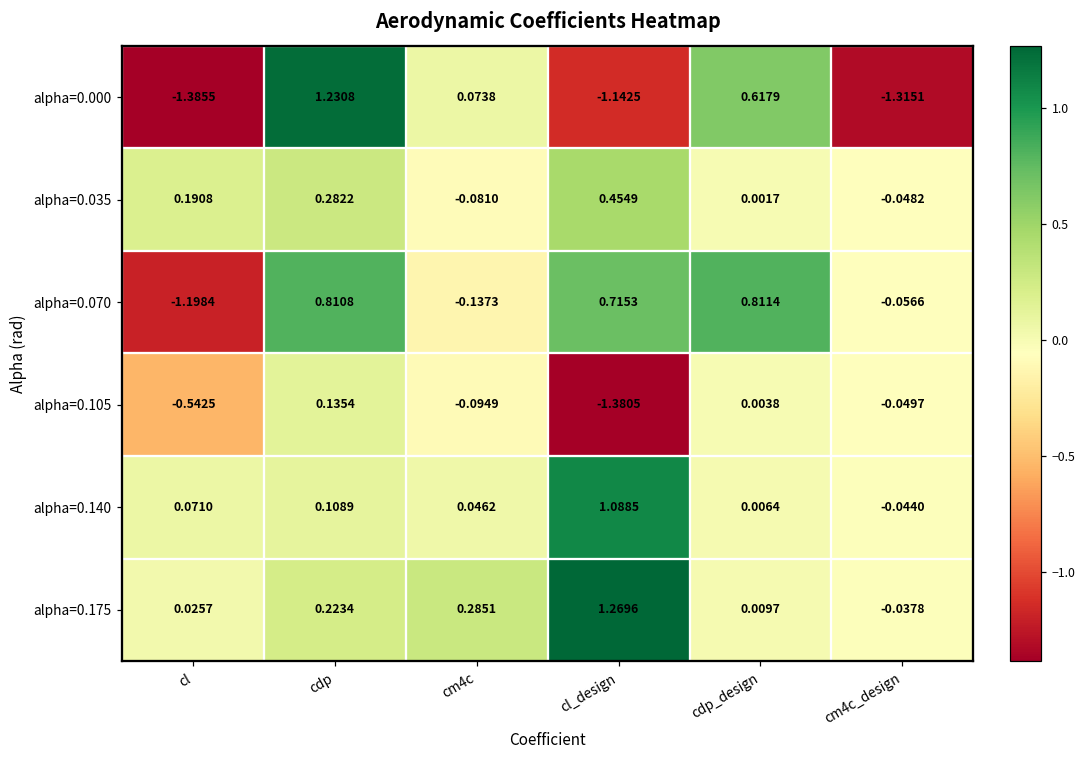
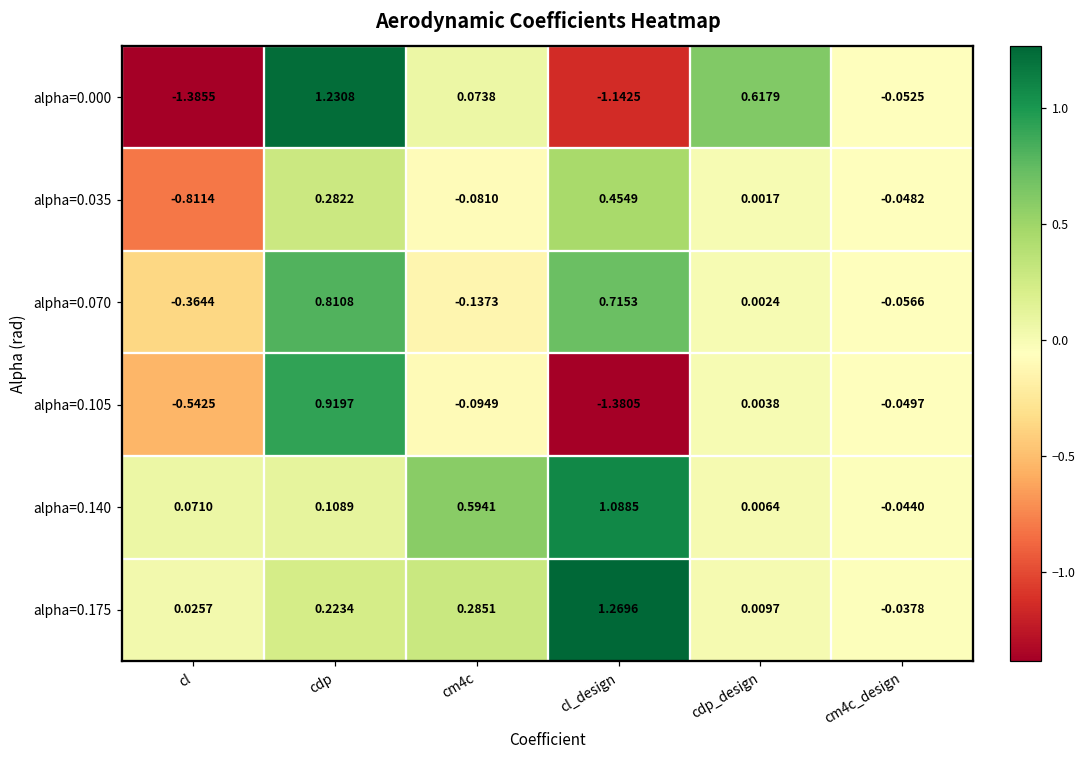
alpha=0.000, cm4c_design: -1.3151 -> -0.0525
alpha=0.035, cl: 0.1908 -> -0.8114
alpha=0.070, cl: -1.1984 -> -0.3644
alpha=0.070, cdp_design: 0.8114 -> 0.0024
alpha=0.105, cdp: 0.1354 -> 0.9197
alpha=0.140, cm4c: 0.0462 -> 0.5941
